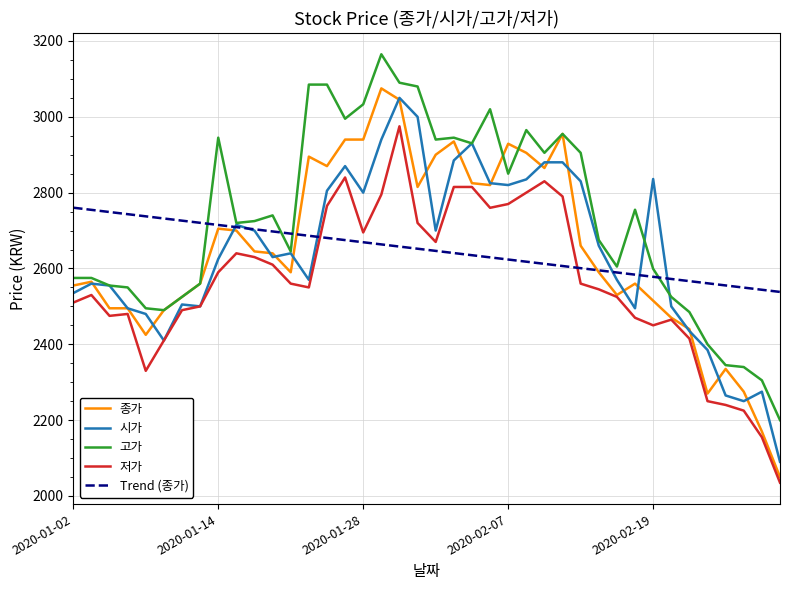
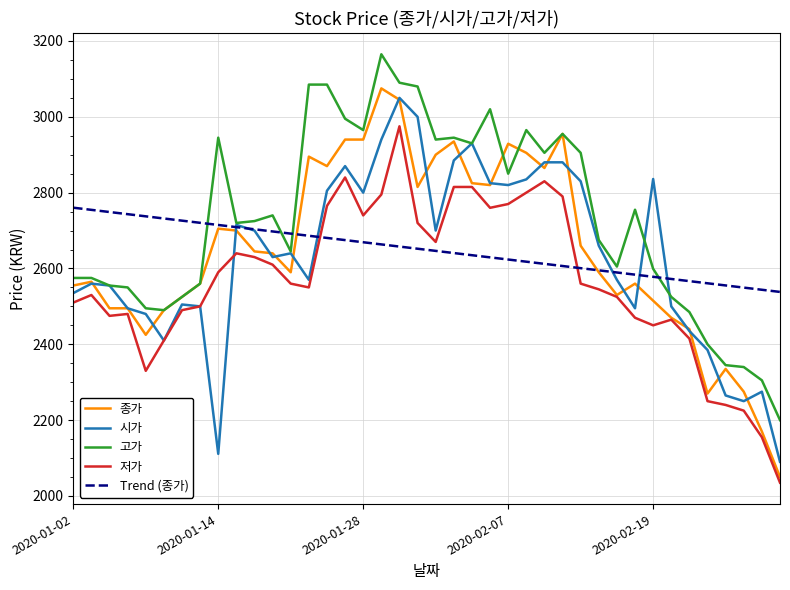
시가, 2020-01-14: 2630 -> 2110
고가, 2020-01-28: 3030 -> 2970
저가, 2020-01-28: 2700 -> 2740
